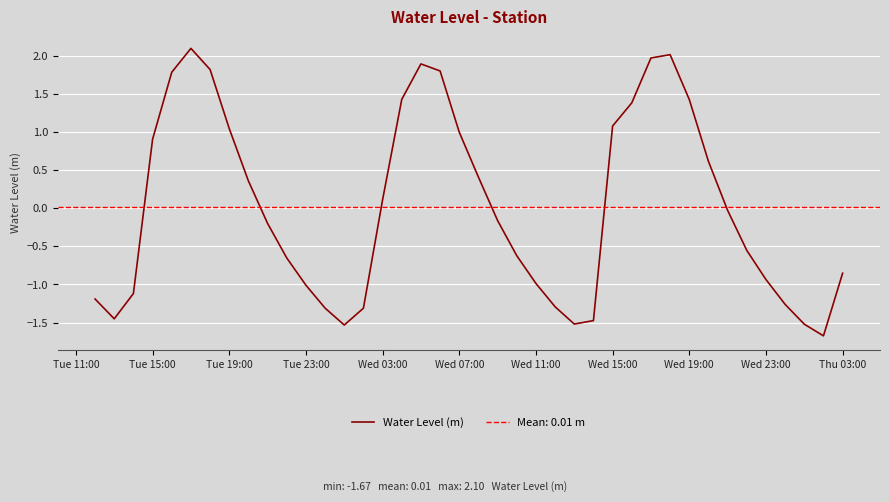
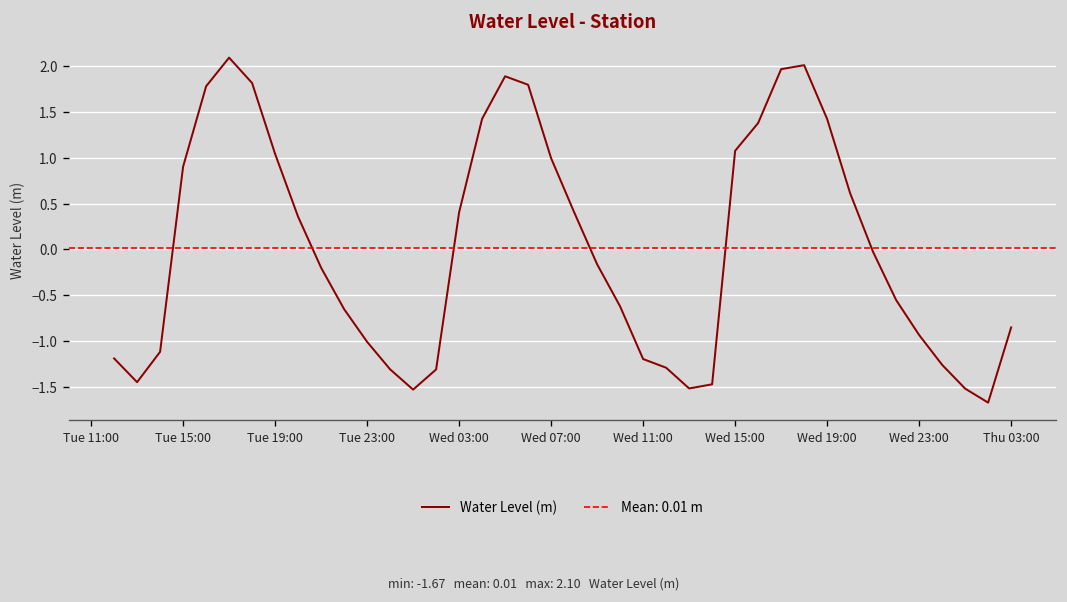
Wed 03:00: 0.1 -> 0.4
Wed 11:00: -1.0 -> -1.2
